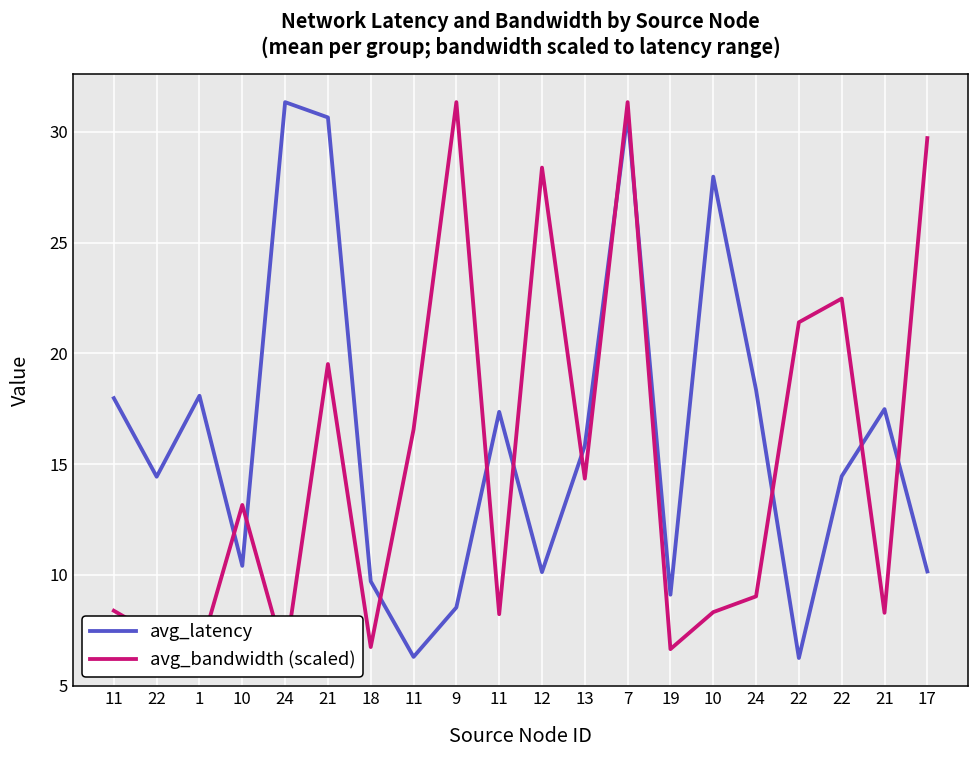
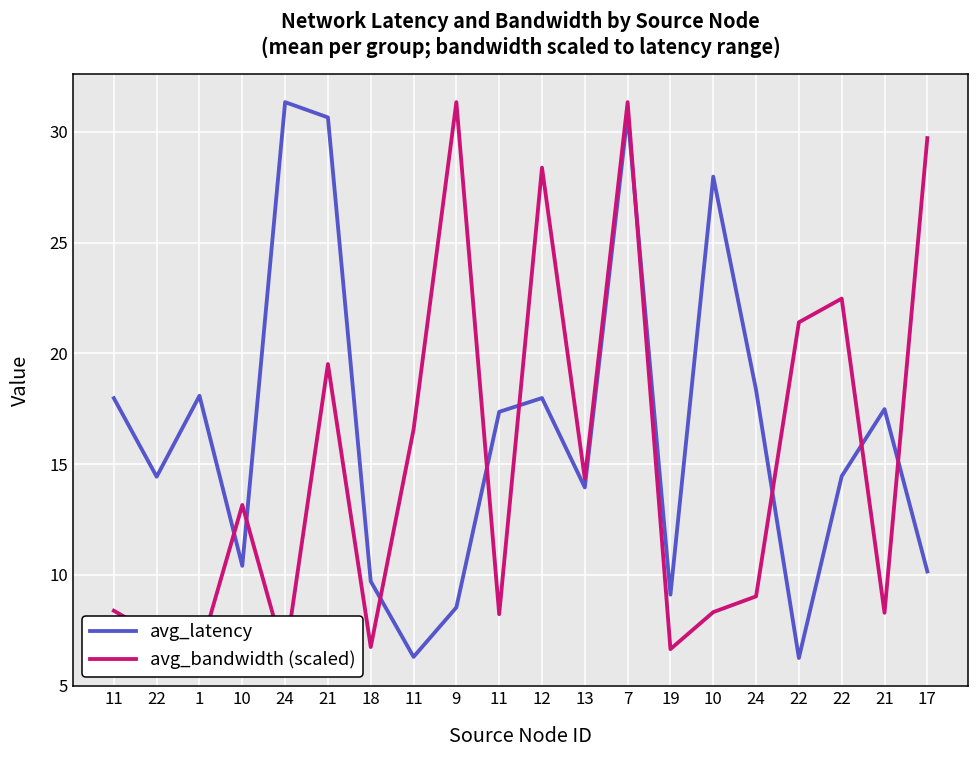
avg_latency, 12: 10.1 -> 18.0
avg_latency, 13: 15.8 -> 14.0
